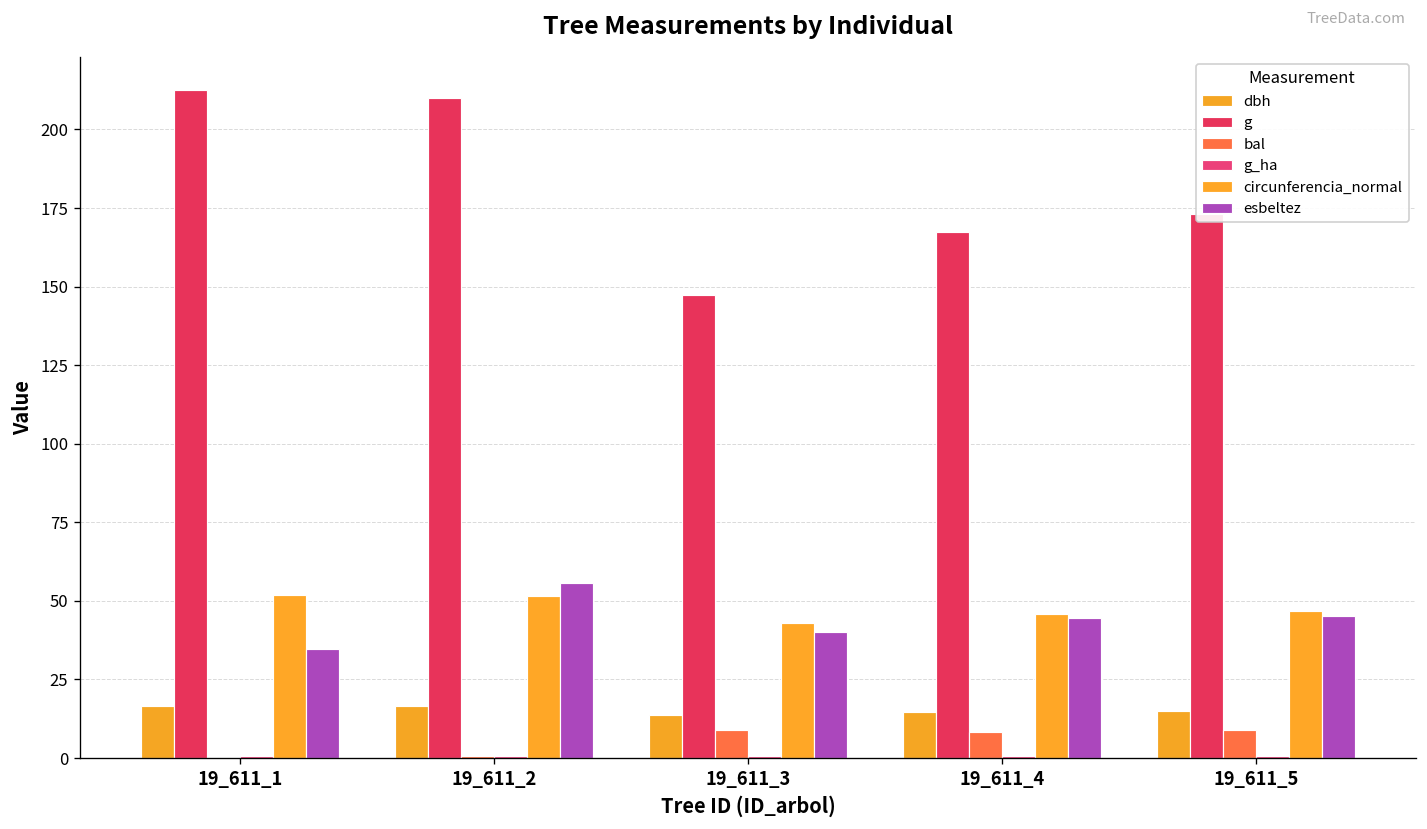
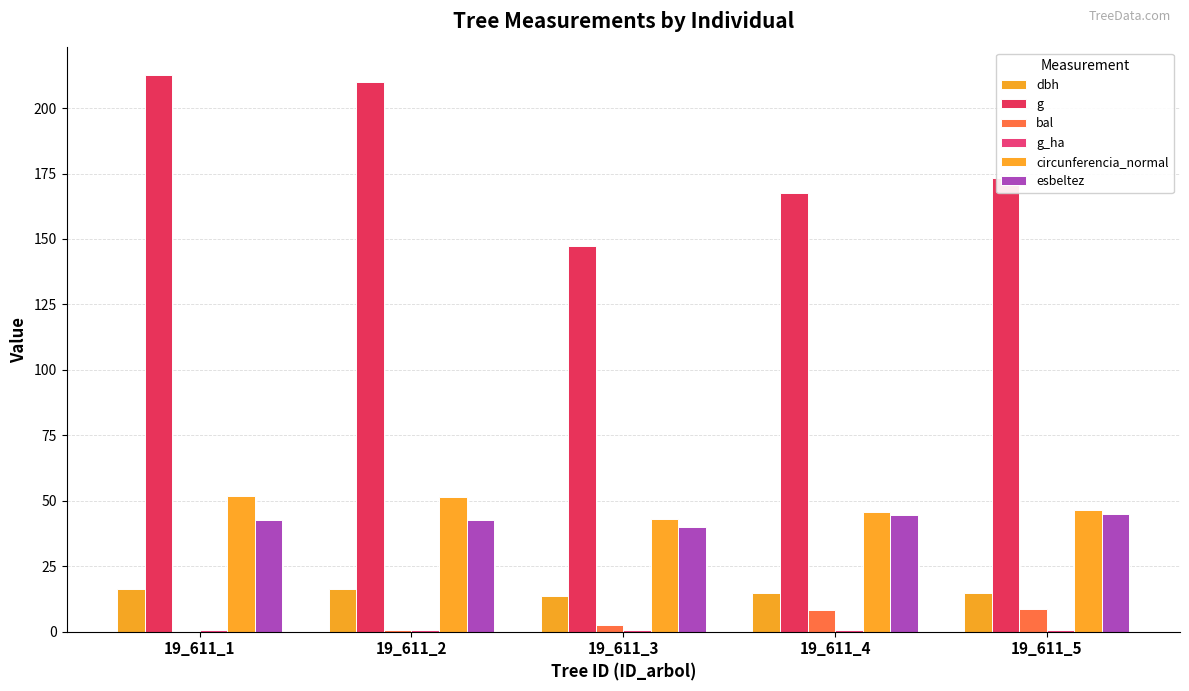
esbeltez, 19_611_1: 35 -> 43
esbeltez, 19_611_2: 55 -> 43
bal, 19_611_3: 9 -> 2
